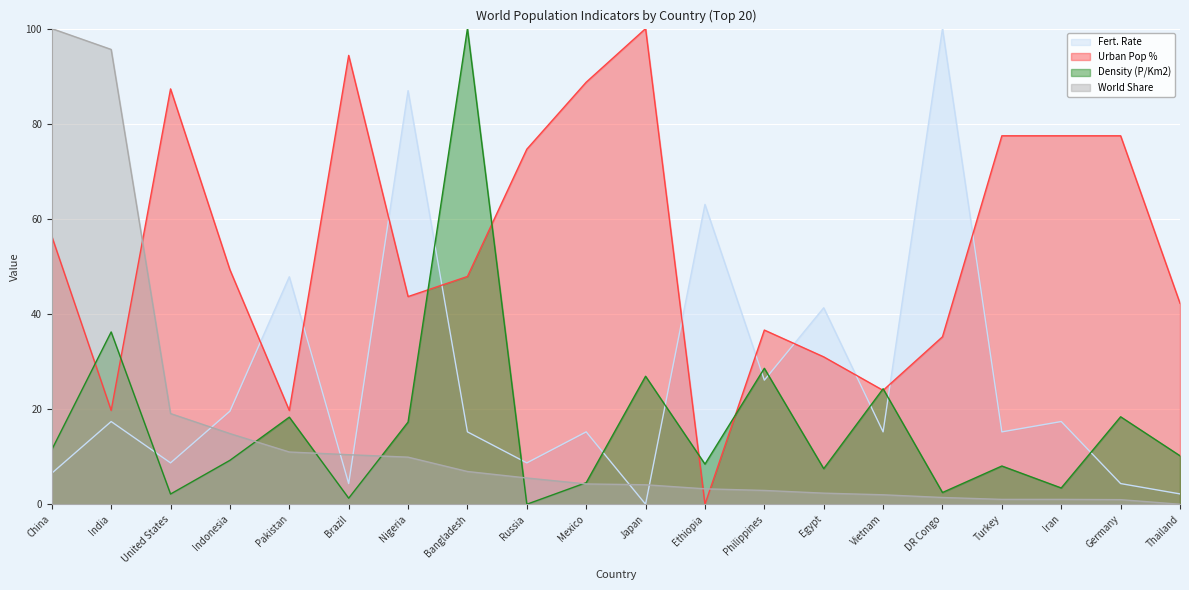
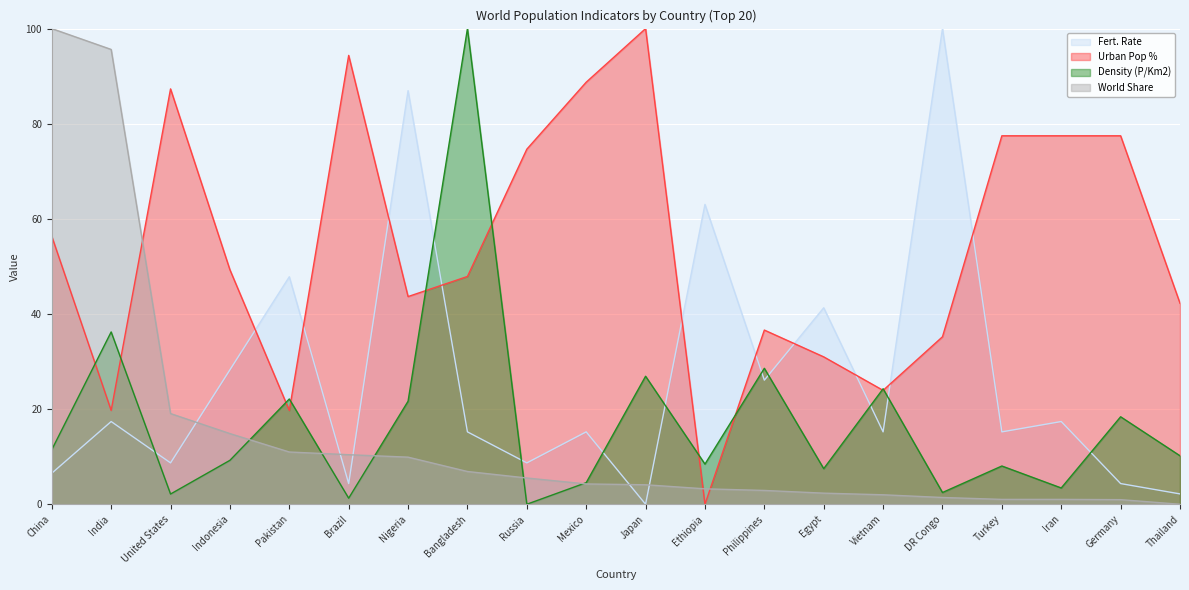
Fert. Rate, Indonesia: 20 -> 28
Density (P/Km2), Pakistan: 18 -> 22
Density (P/Km2), Nigeria: 17 -> 22
